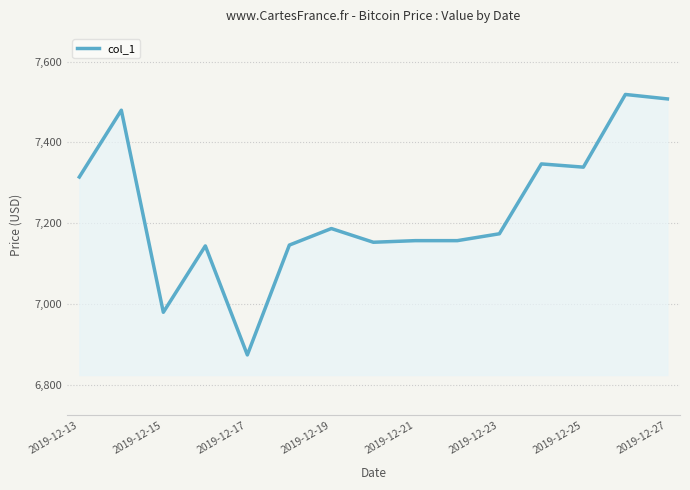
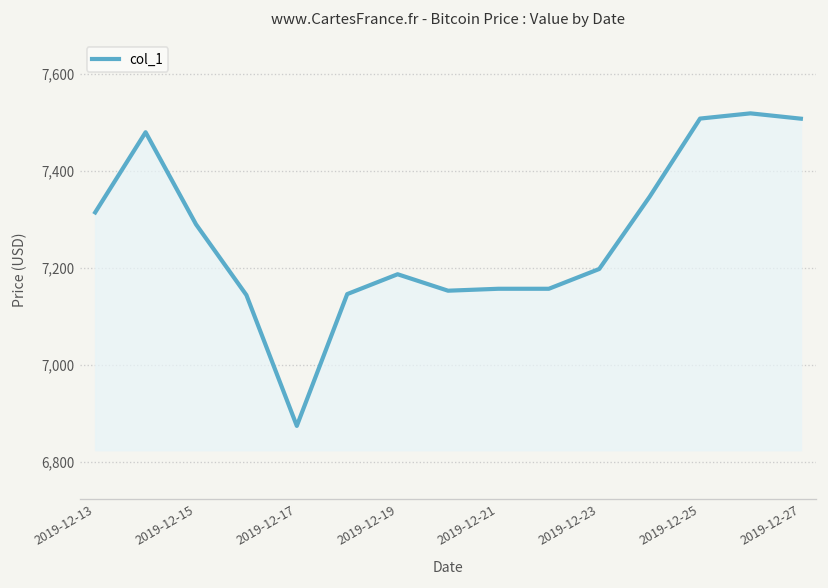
2019-12-15: 6,980 -> 7,290
2019-12-23: 7,170 -> 7,200
2019-12-25: 7,340 -> 7,510
